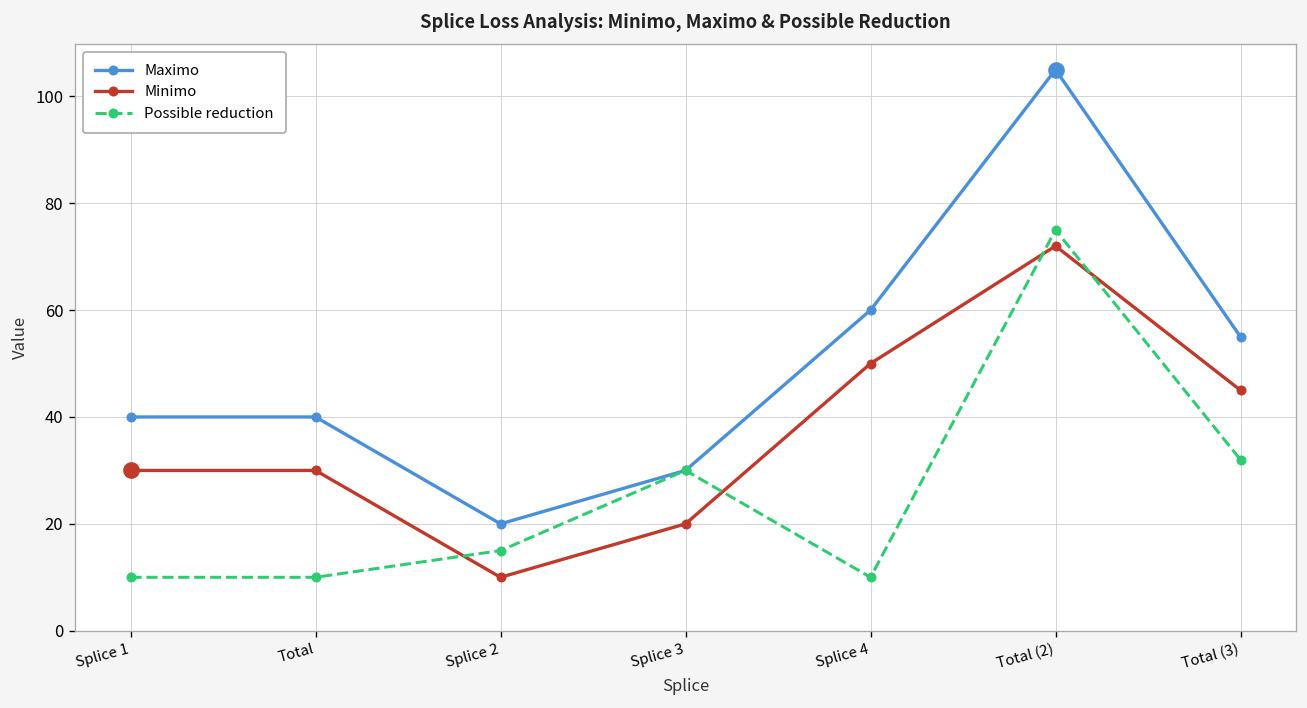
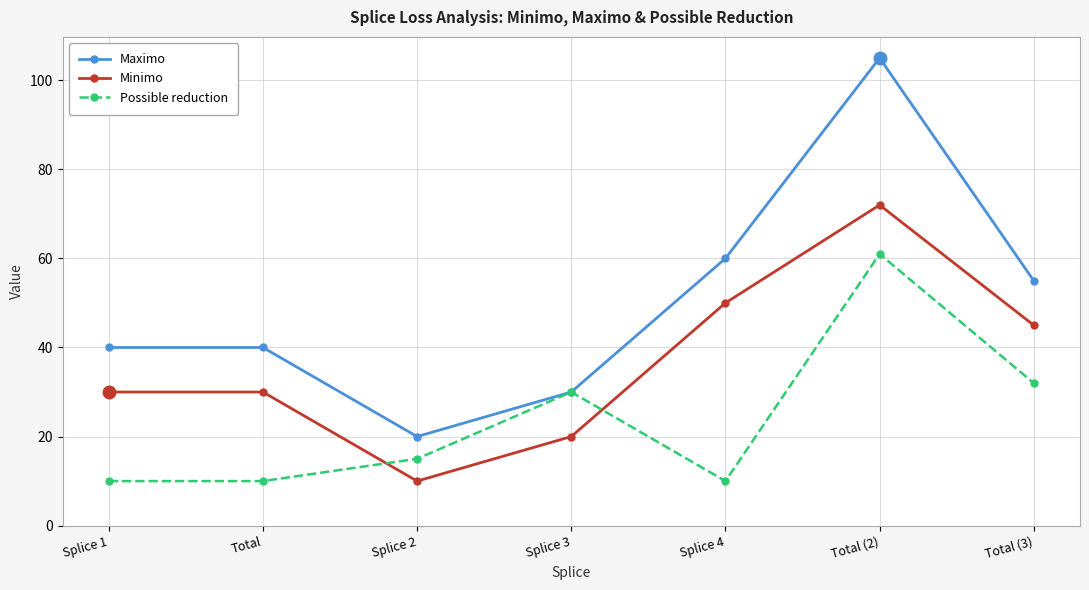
Possible reduction, Total (2): 75 -> 61
